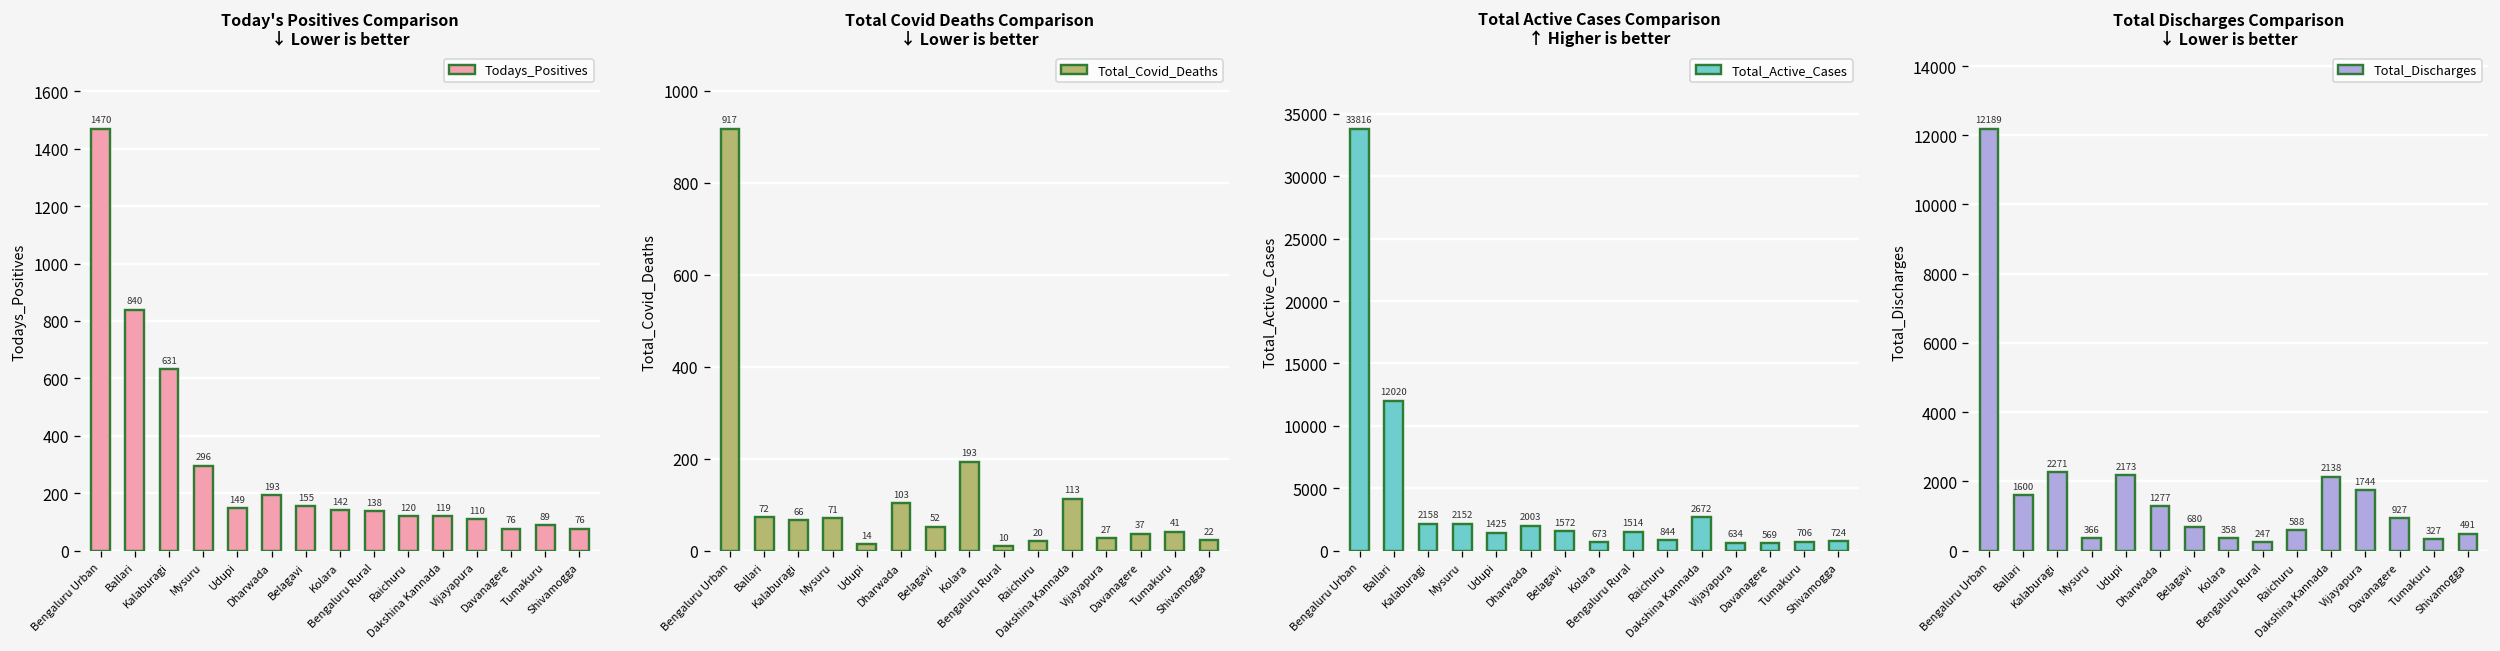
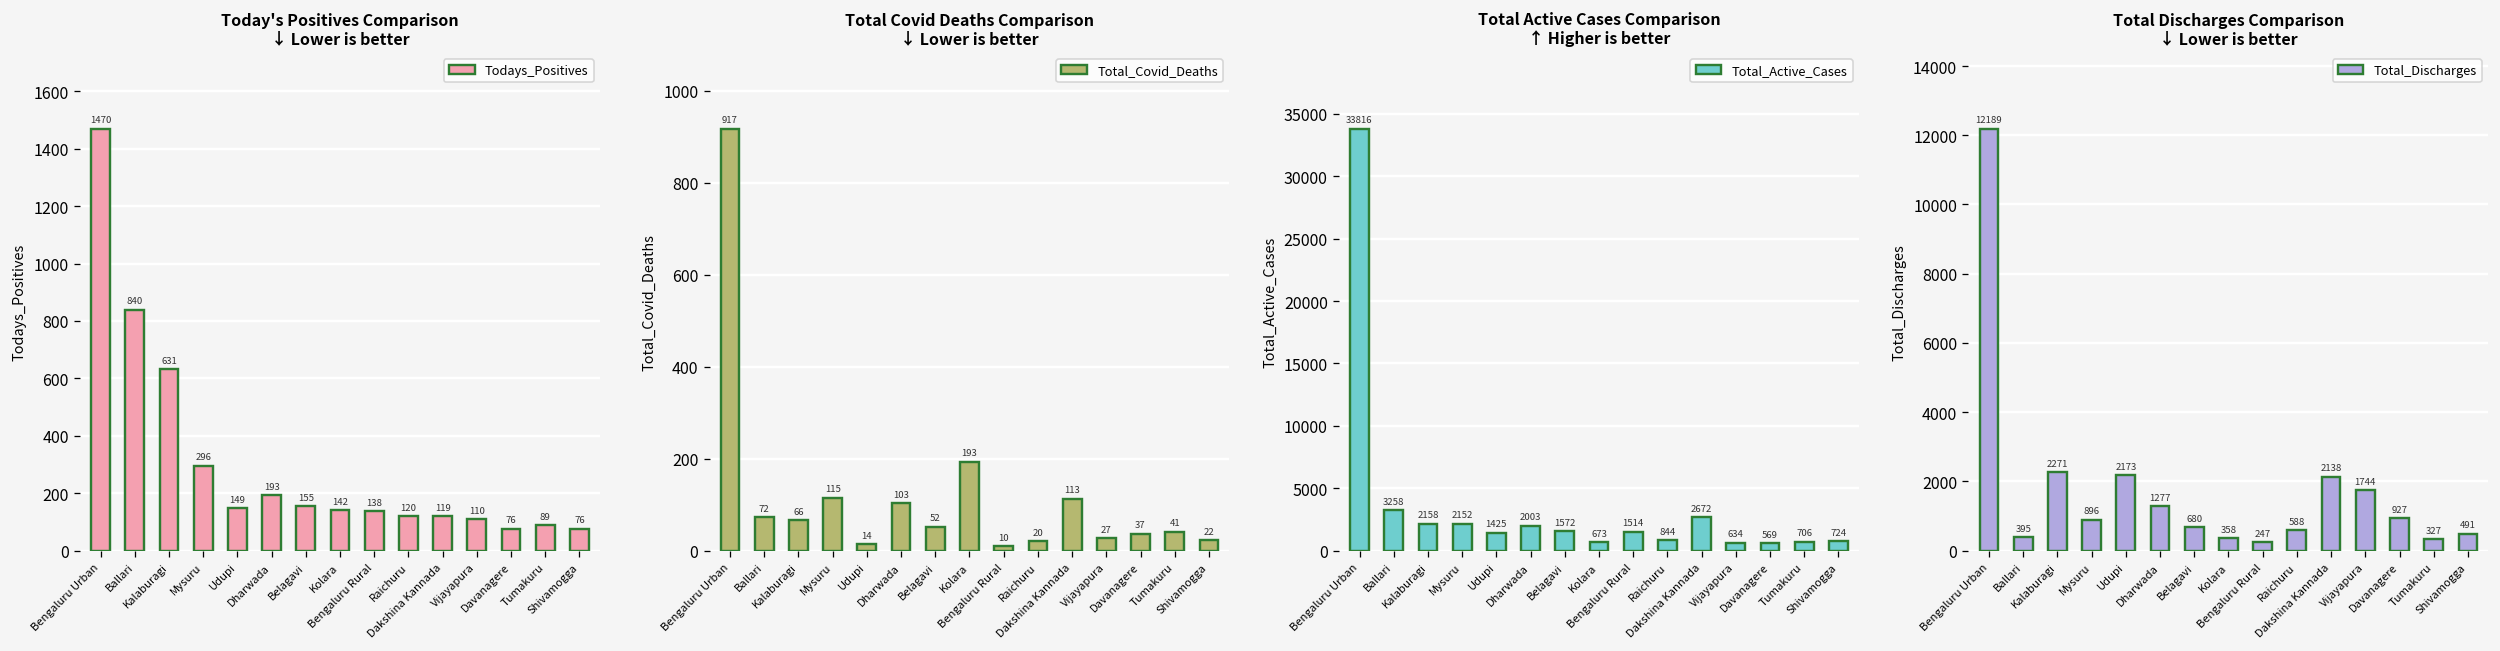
Total Covid Deaths Comparison ↓ Lower is better, Mysuru: 71 -> 115
Total Active Cases Comparison ↑ Higher is better, Ballari: 12020 -> 3258
Total Discharges Comparison ↓ Lower is better, Ballari: 1600 -> 395
Total Discharges Comparison ↓ Lower is better, Mysuru: 366 -> 896
